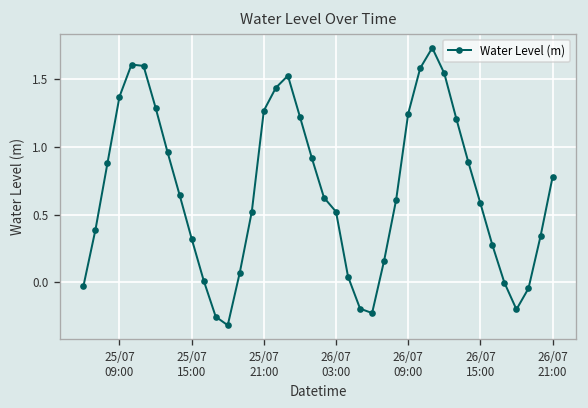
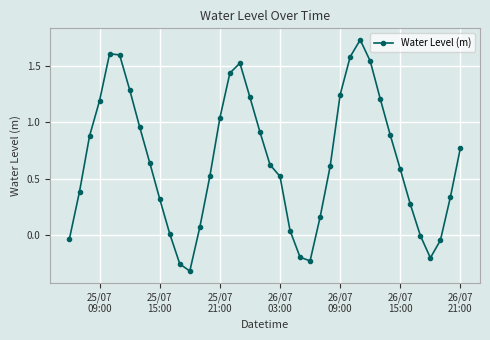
25/07 09:00: 1.37 -> 1.19
25/07 21:00: 1.27 -> 1.04
